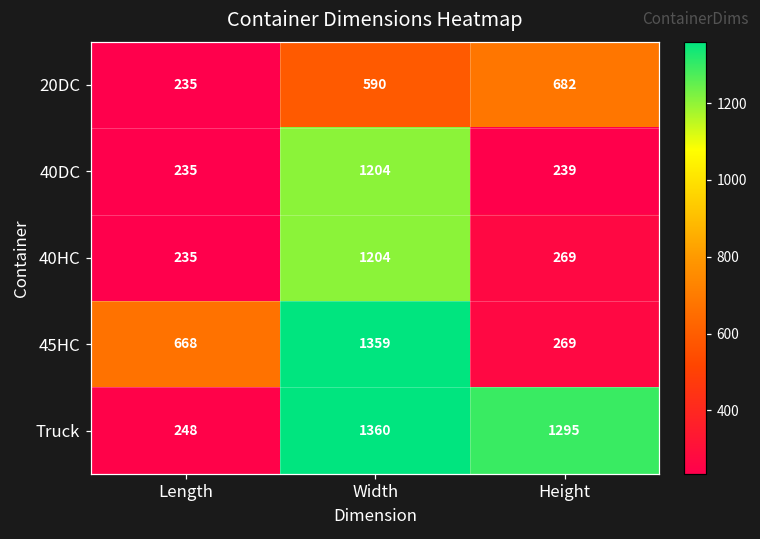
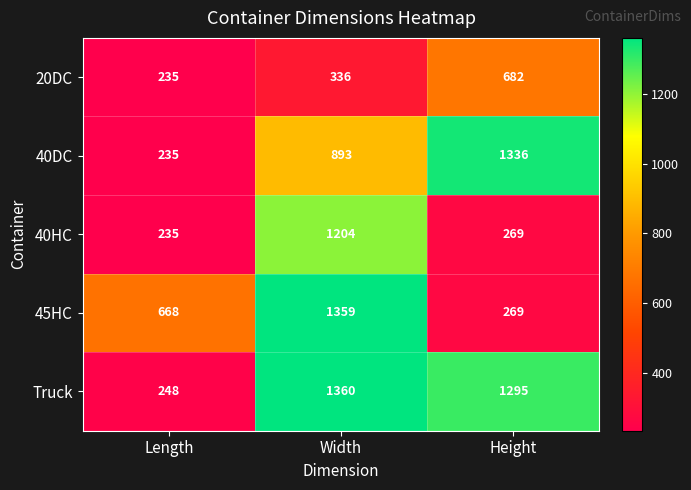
20DC, Width: 590 -> 336
40DC, Width: 1204 -> 893
40DC, Height: 239 -> 1336
